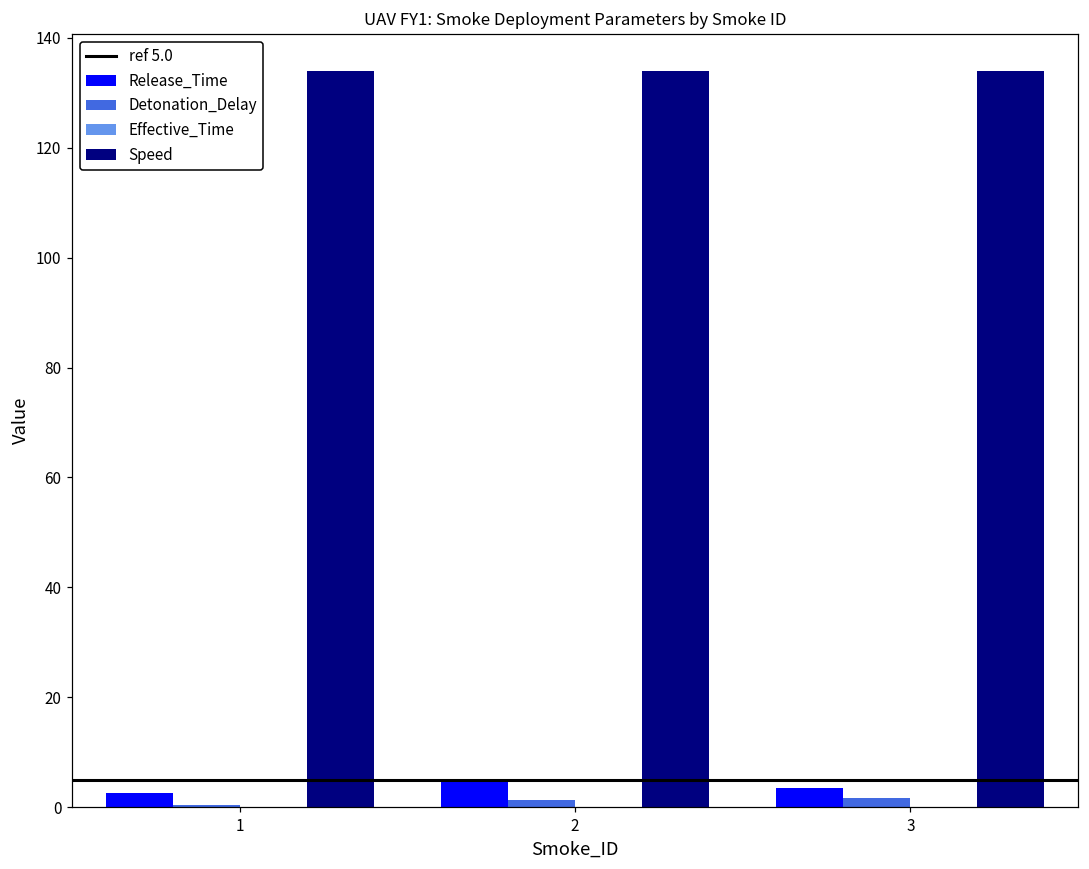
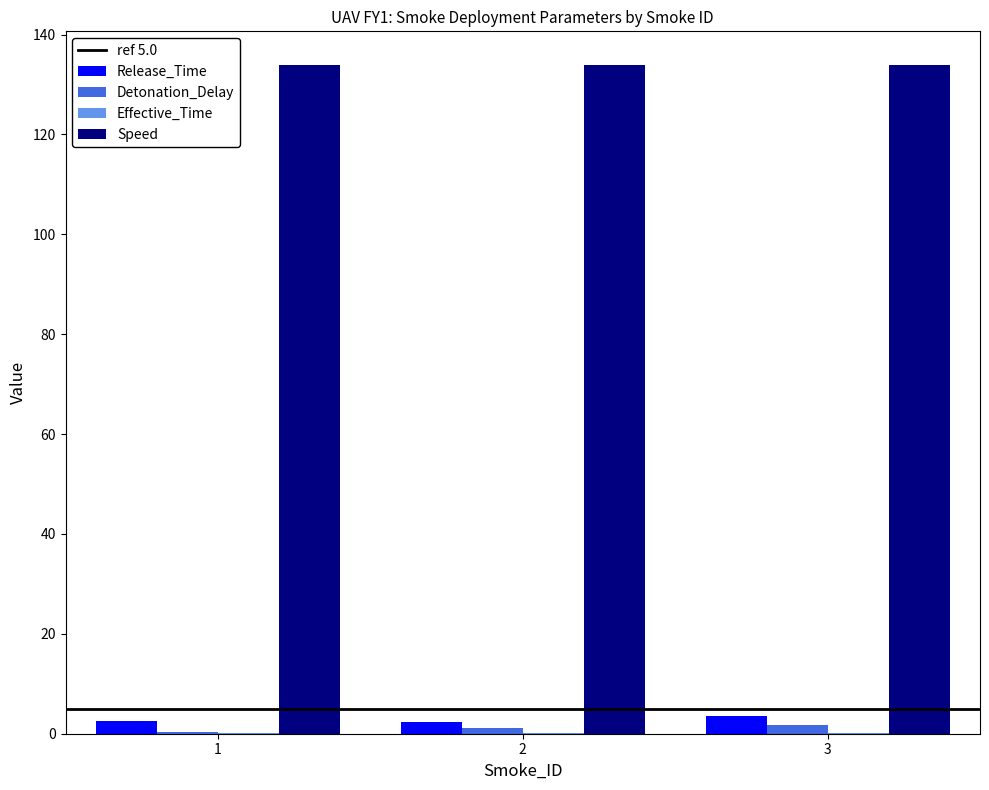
Release_Time, 2: 5 -> 2
